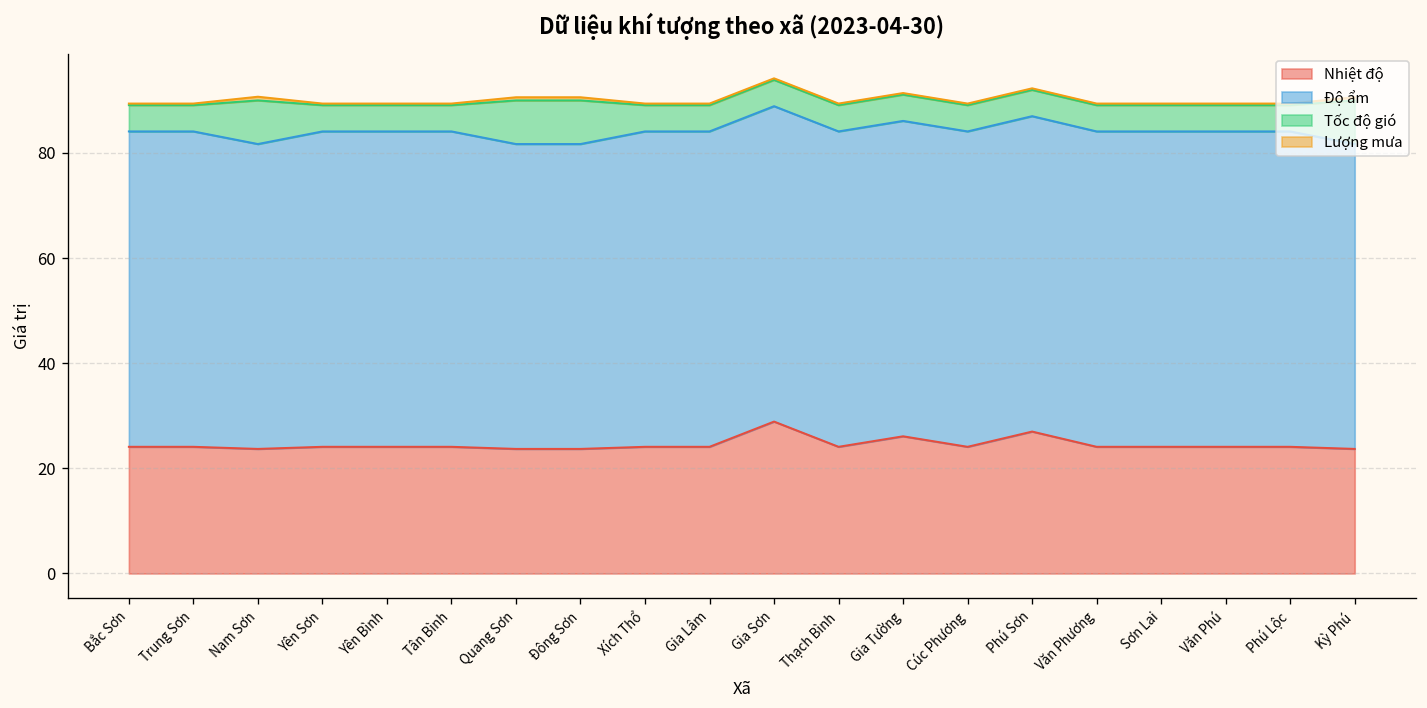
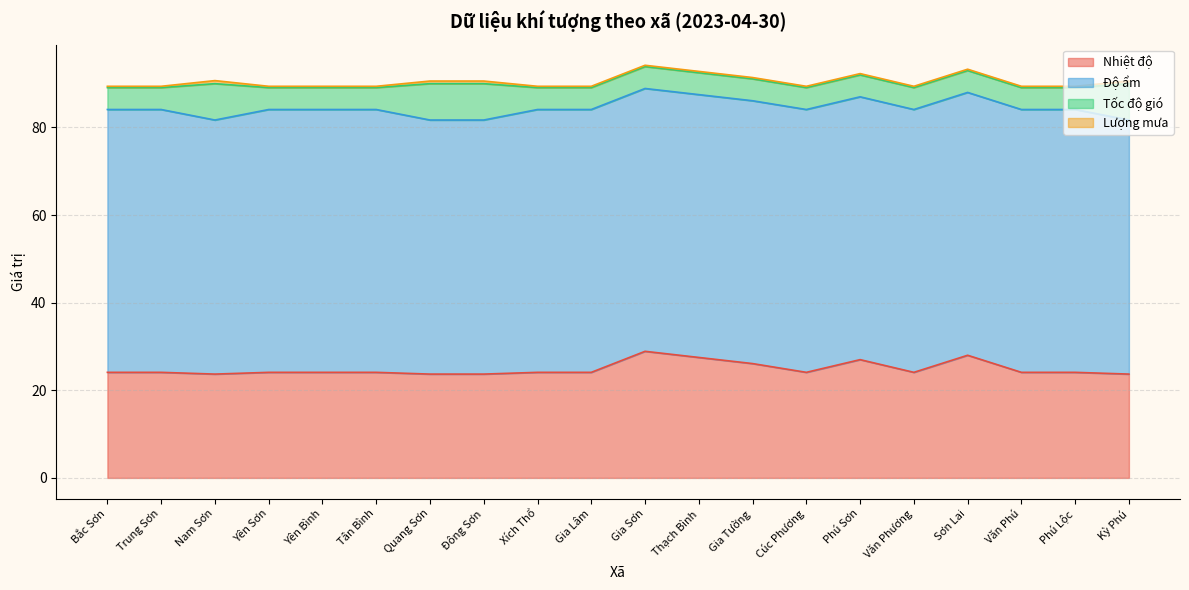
Nhiệt độ, Thạch Bình: 24 -> 28
Nhiệt độ, Sơn Lai: 24 -> 28
